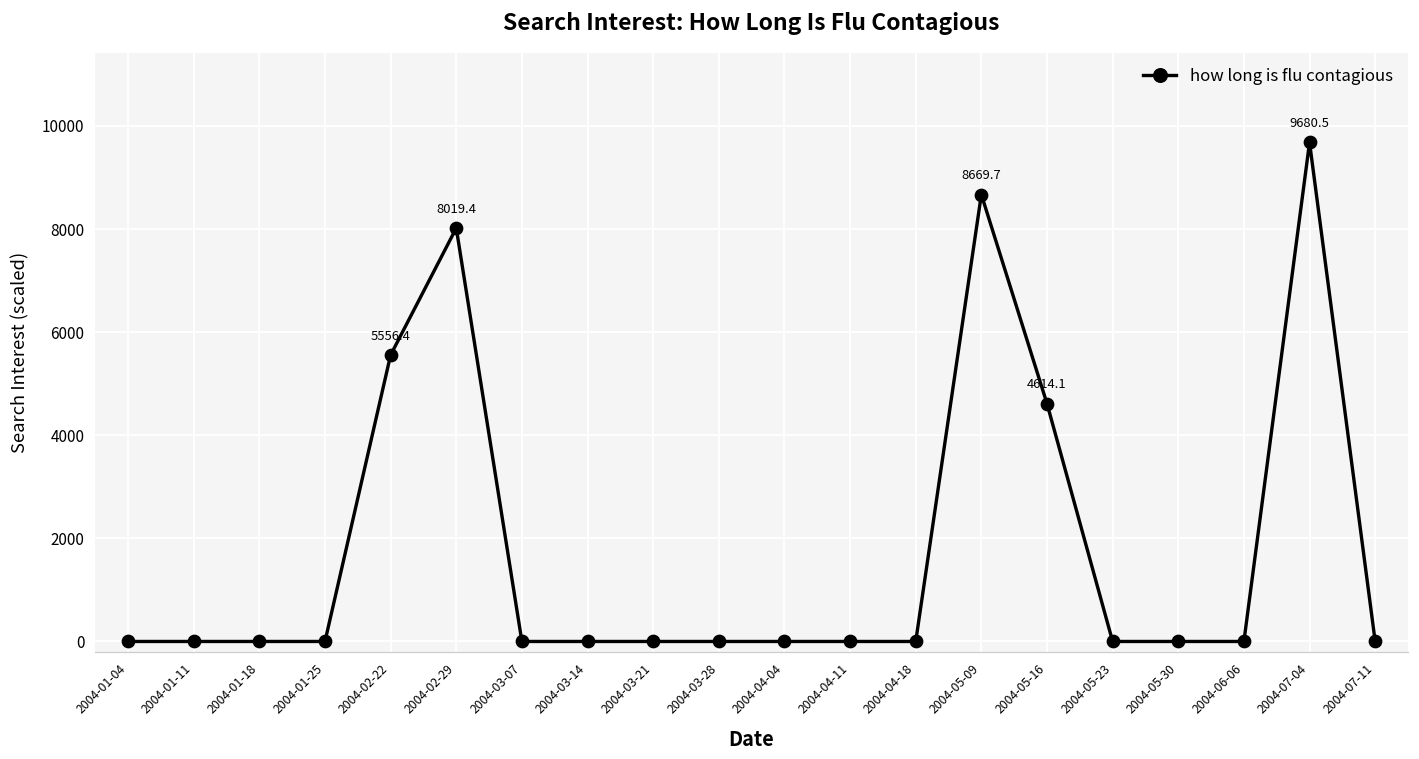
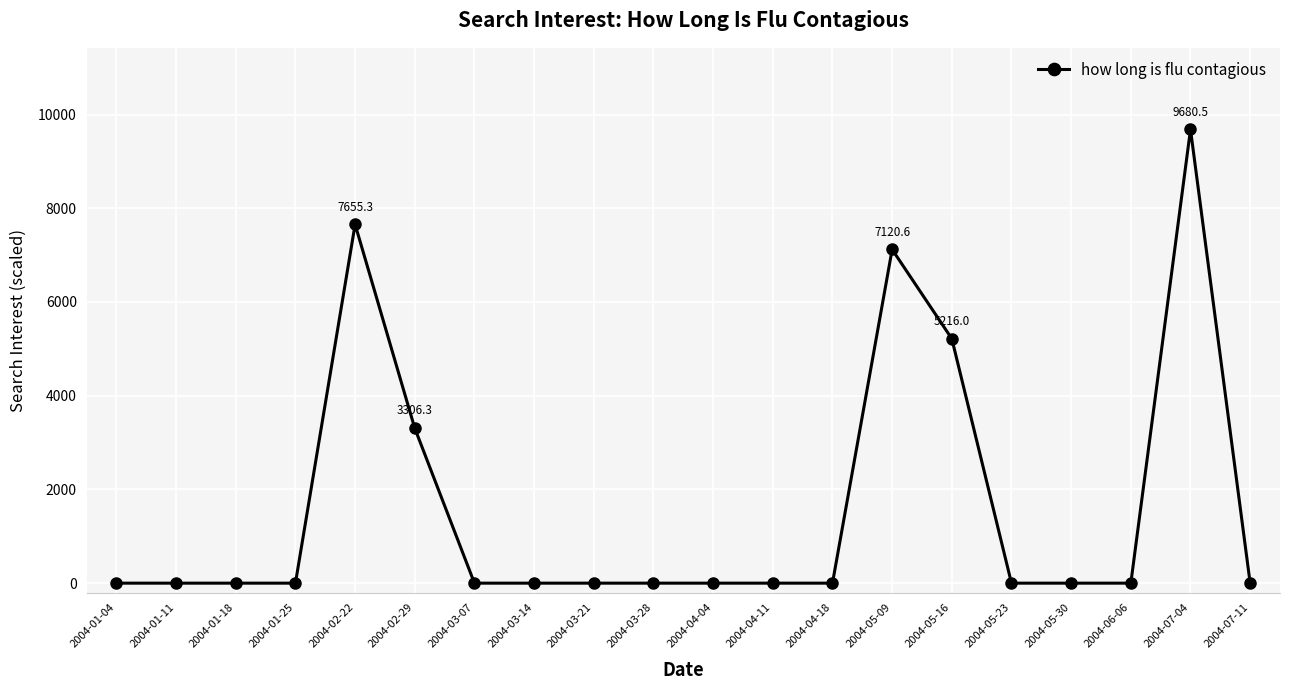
2004-02-22: 5556.4 -> 7655.3
2004-02-29: 8019.4 -> 3306.3
2004-05-09: 8669.7 -> 7120.6
2004-05-16: 4614.1 -> 5216.0
